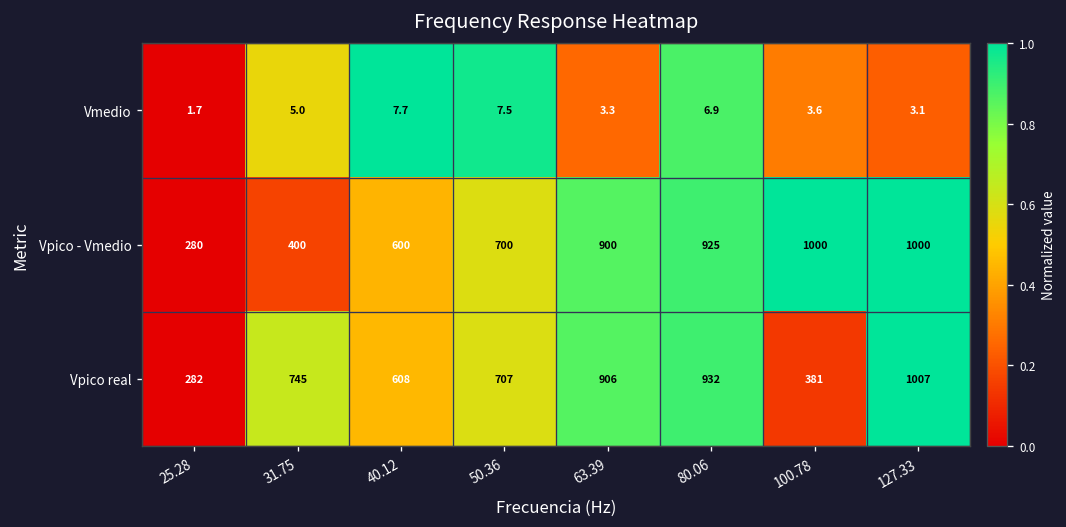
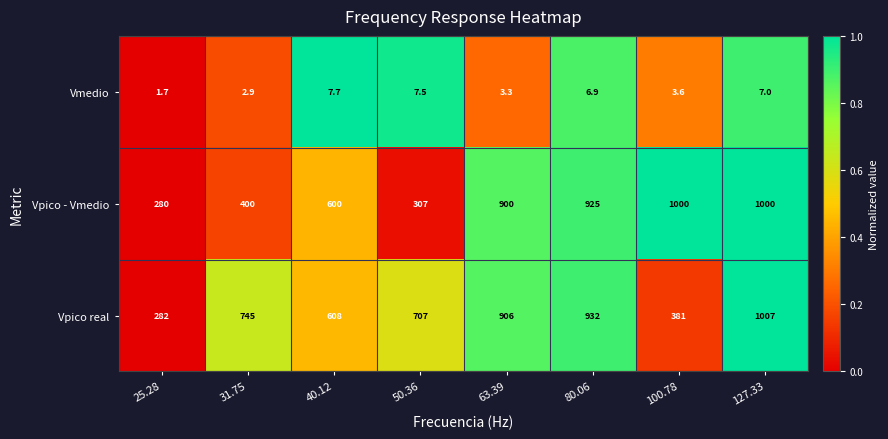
Vmedio, 31.75: 5.0 -> 2.9
Vmedio, 127.33: 3.1 -> 7.0
Vpico - Vmedio, 50.36: 700 -> 307
